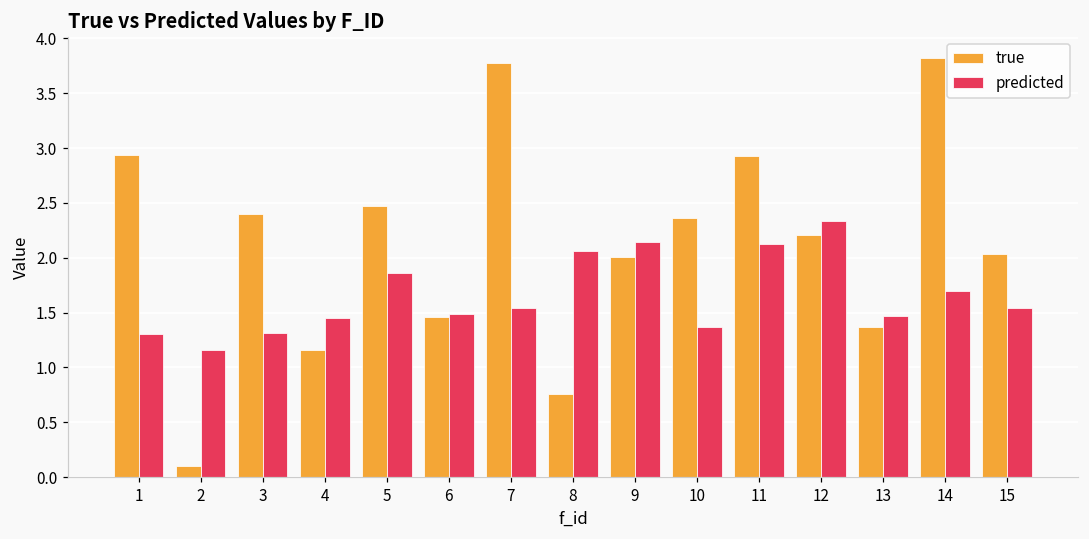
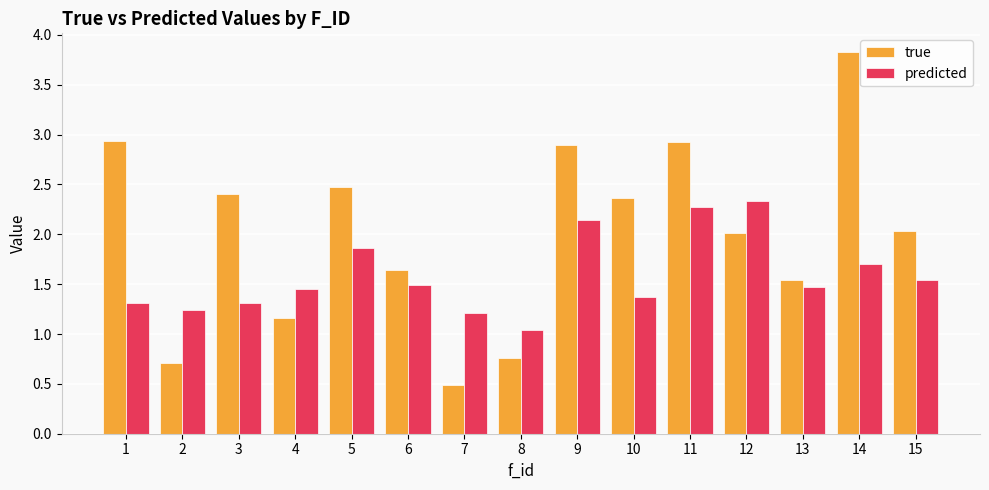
true, 2: 0.1 -> 0.7
predicted, 2: 1.16 -> 1.24
true, 6: 1.5 -> 1.6
true, 7: 3.8 -> 0.5
predicted, 7: 1.5 -> 1.2
predicted, 8: 2.1 -> 1.0
true, 9: 2.0 -> 2.9
predicted, 11: 2.1 -> 2.3
true, 12: 2.2 -> 2.0
true, 13: 1.4 -> 1.5
